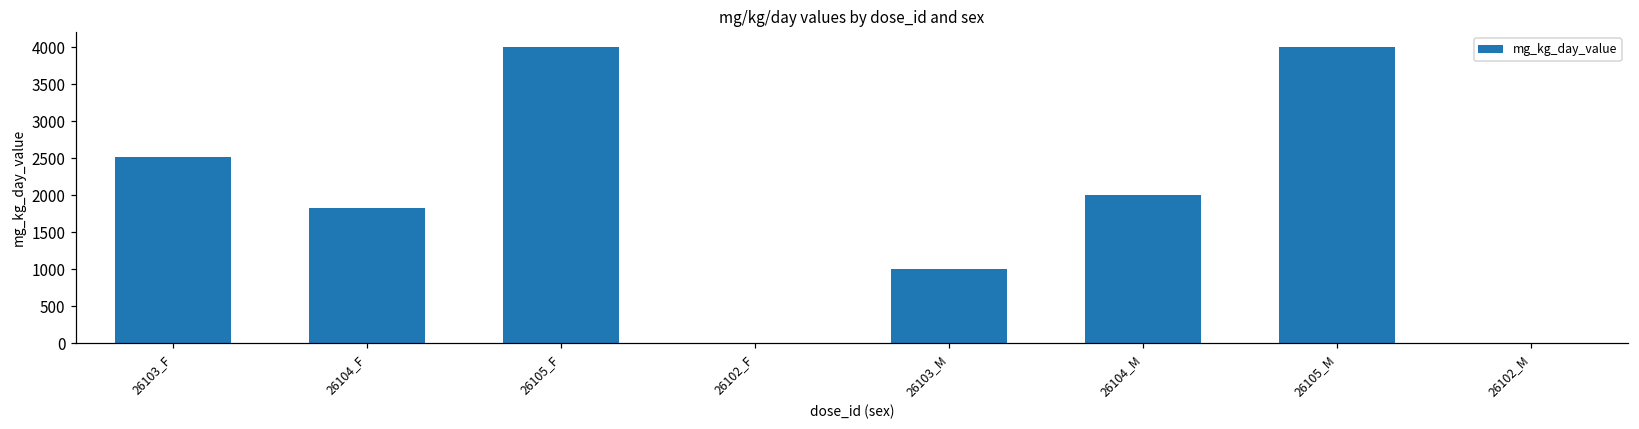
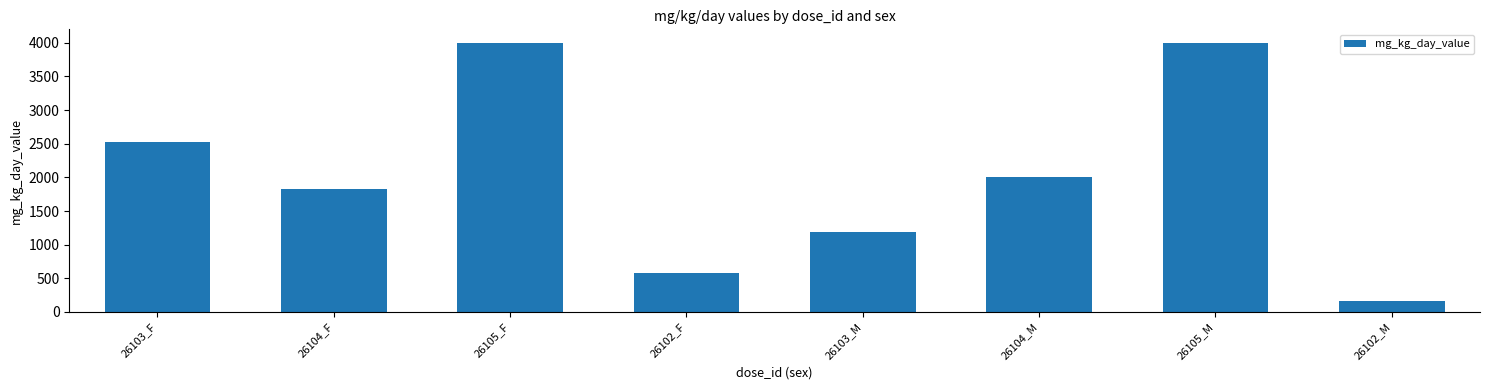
26102_F: 0 -> 600
26103_M: 1000 -> 1200
26102_M: 0 -> 200
